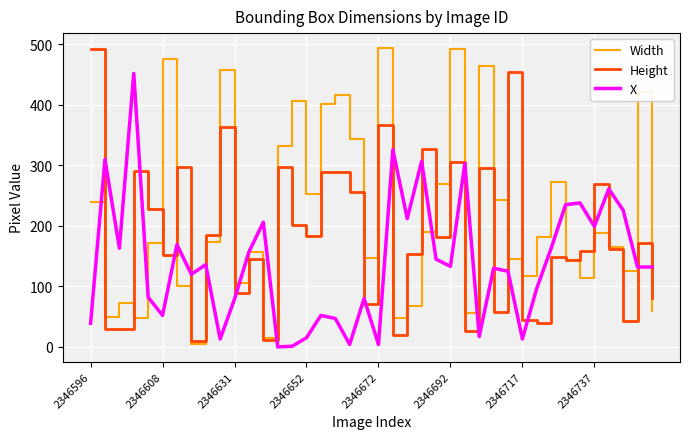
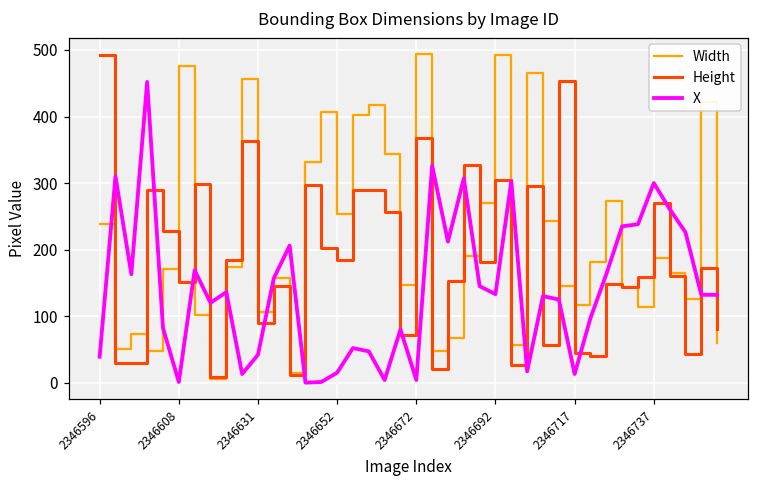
X, 2346608: 50 -> 0
X, 2346631: 80 -> 40
X, 2346737: 200 -> 300
